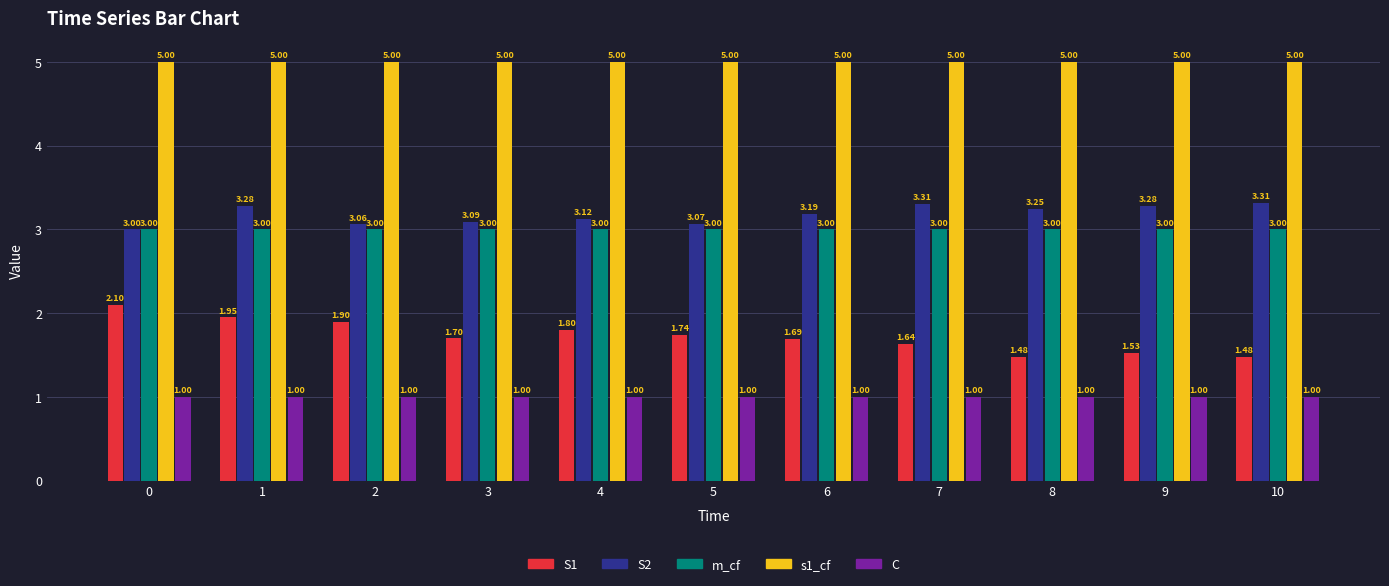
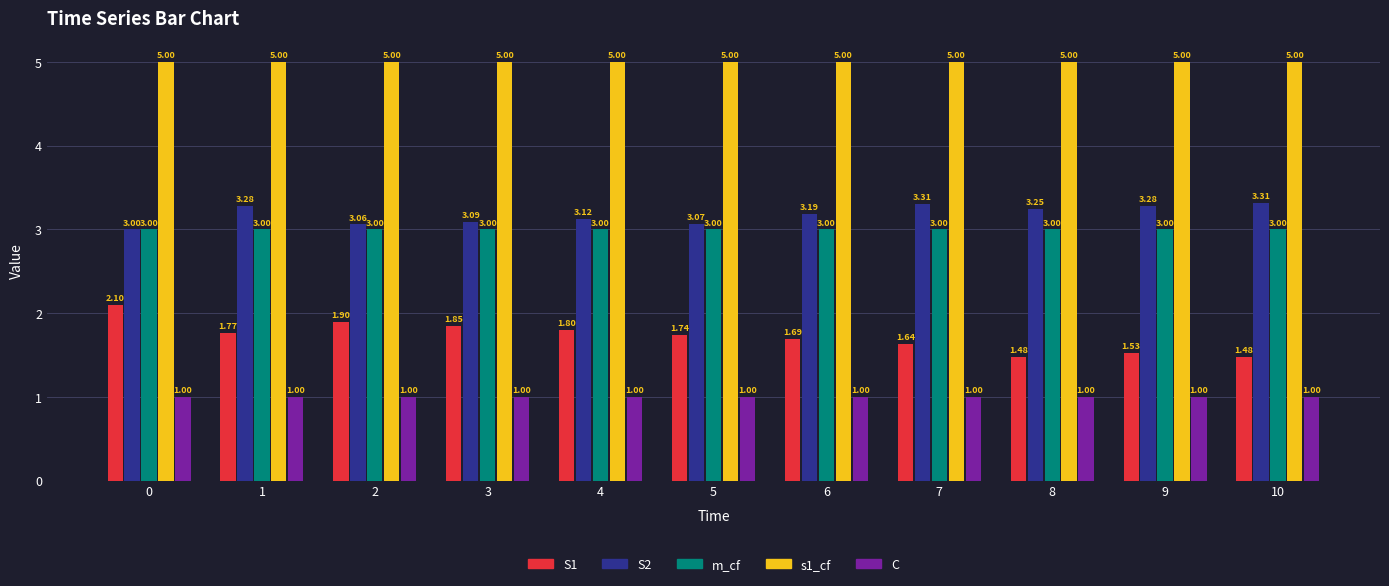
S1, 1: 1.95 -> 1.77
S1, 3: 1.70 -> 1.85
